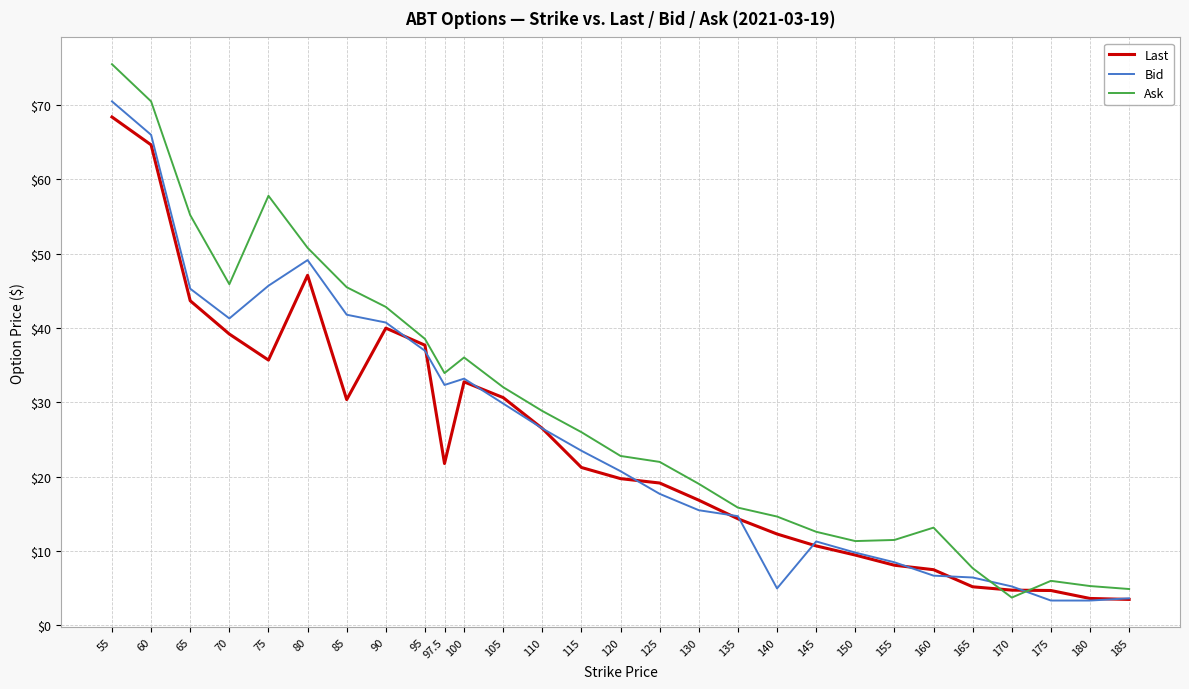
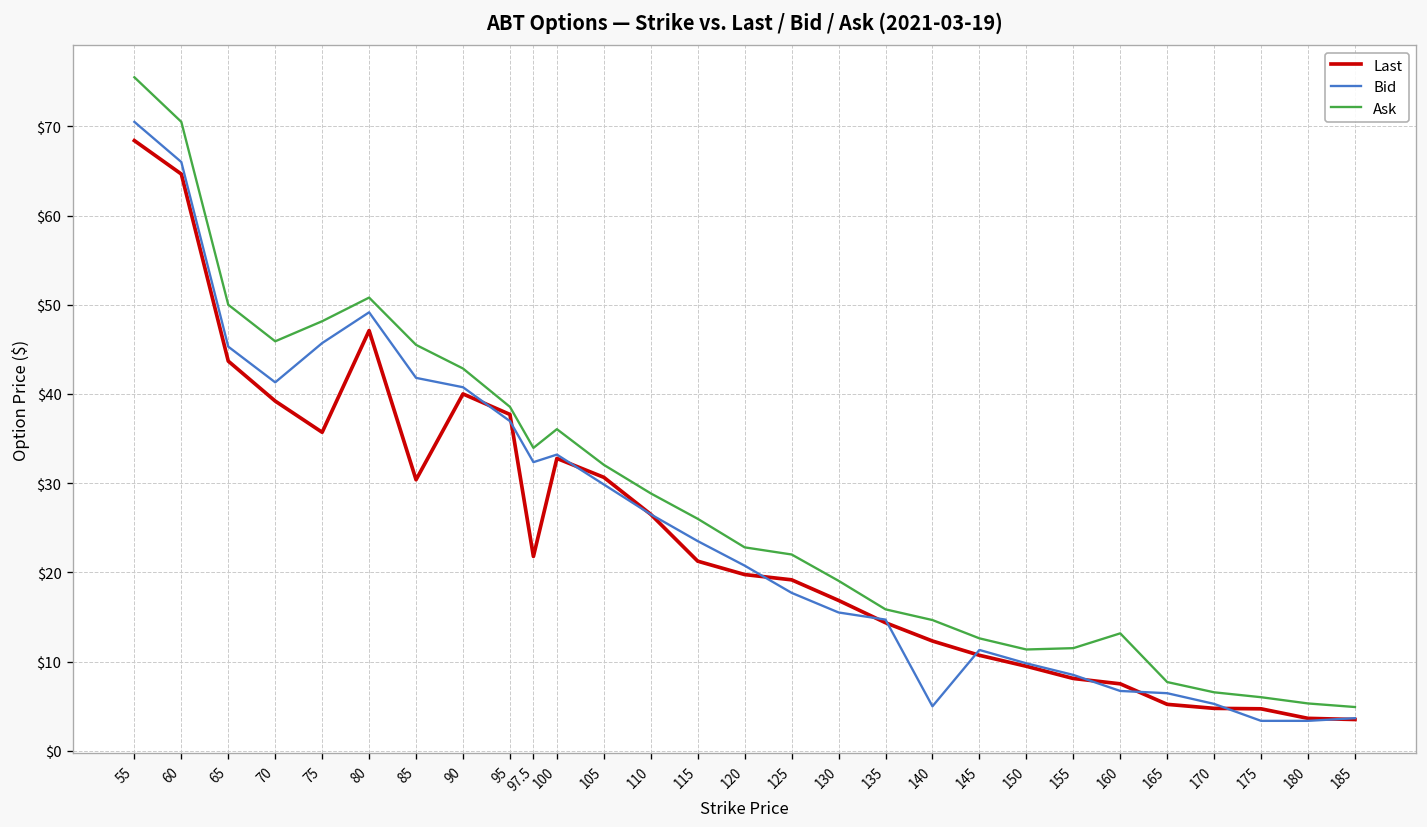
Ask, 65: $55 -> $50
Ask, 75: $58 -> $48
Ask, 170: $4 -> $7
